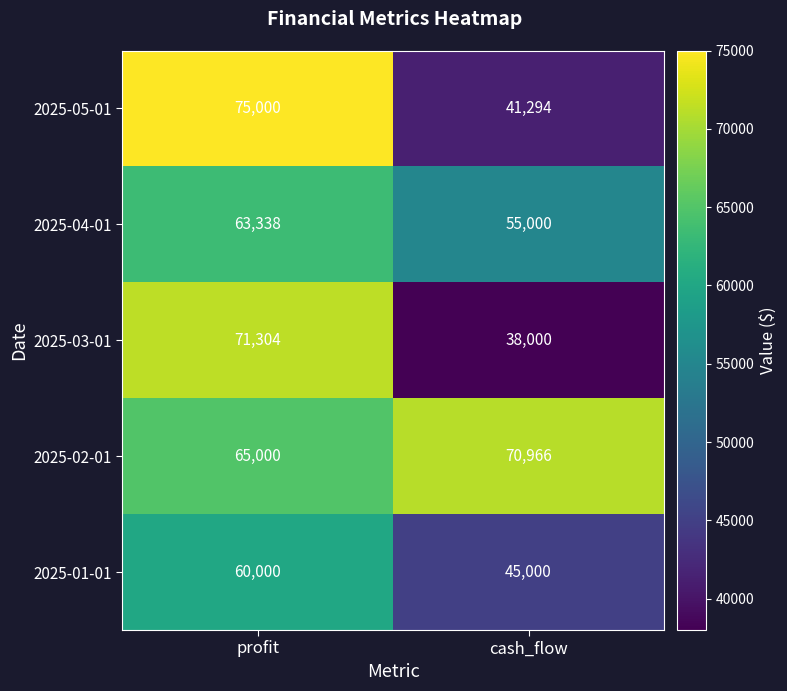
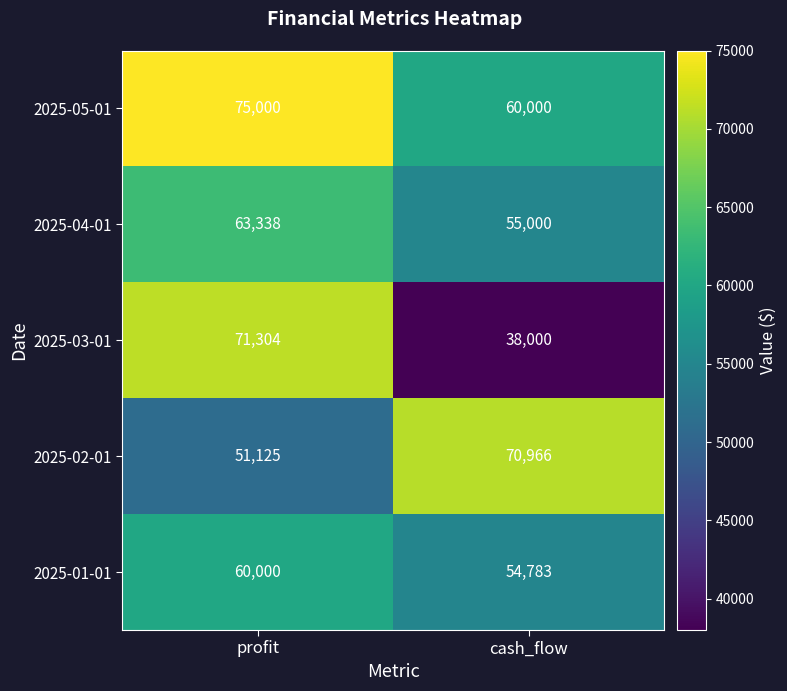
2025-05-01, cash_flow: 41,294 -> 60,000
2025-02-01, profit: 65,000 -> 51,125
2025-01-01, cash_flow: 45,000 -> 54,783
